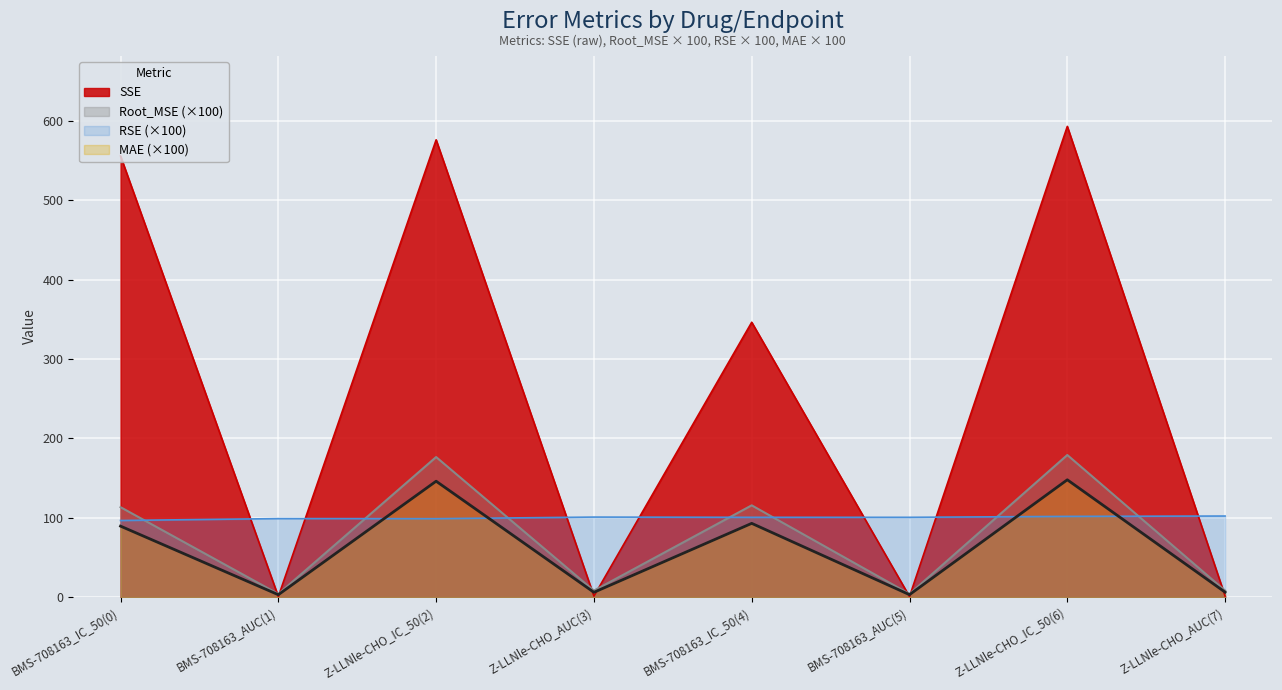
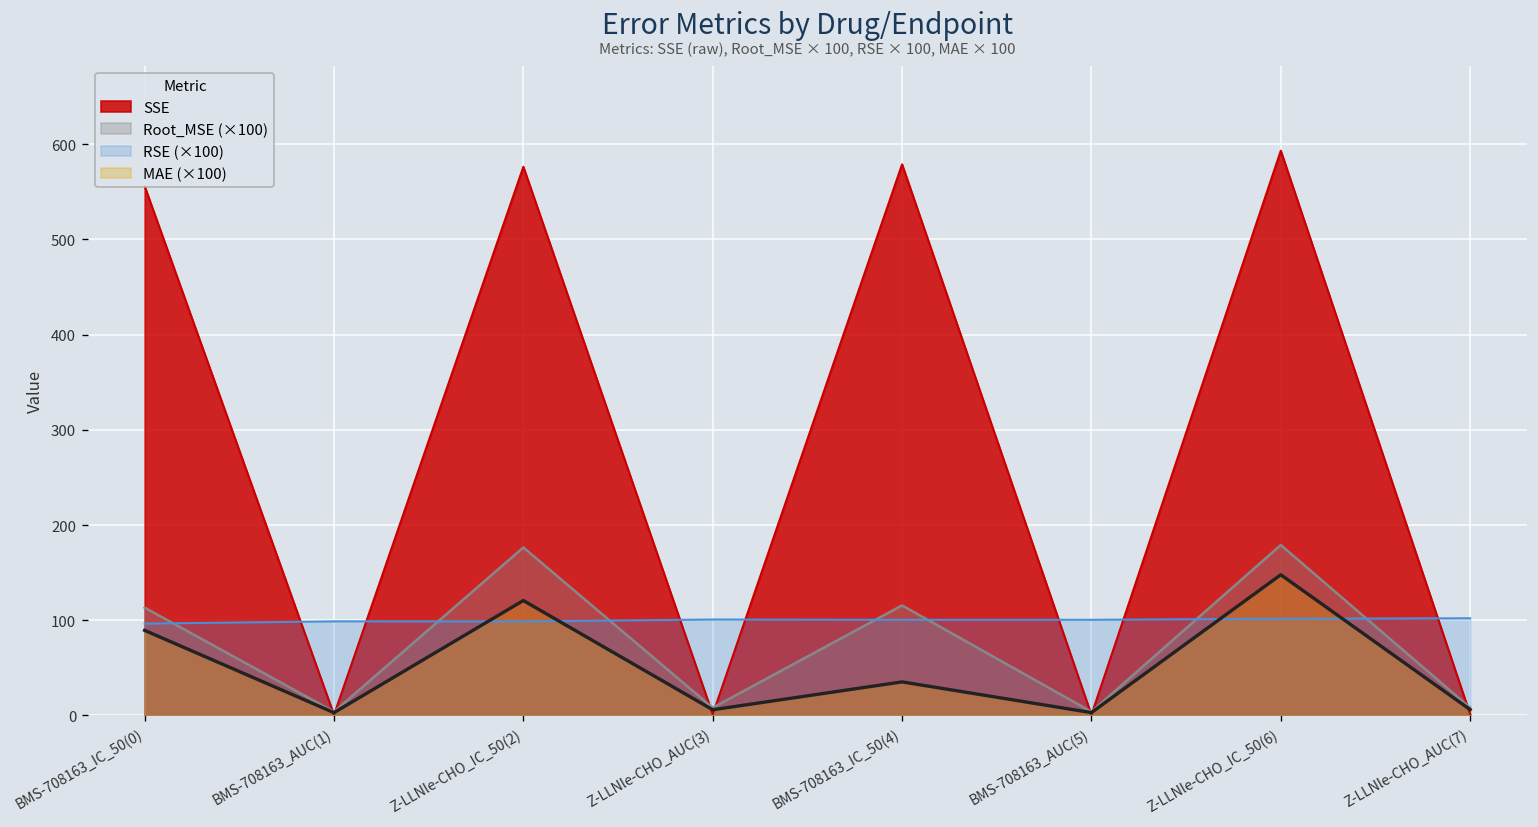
MAE (×100), Z-LLNle-CHO_IC_50(2): 150 -> 120
SSE, BMS-708163_IC_50(4): 350 -> 580
MAE (×100), BMS-708163_IC_50(4): 90 -> 40
